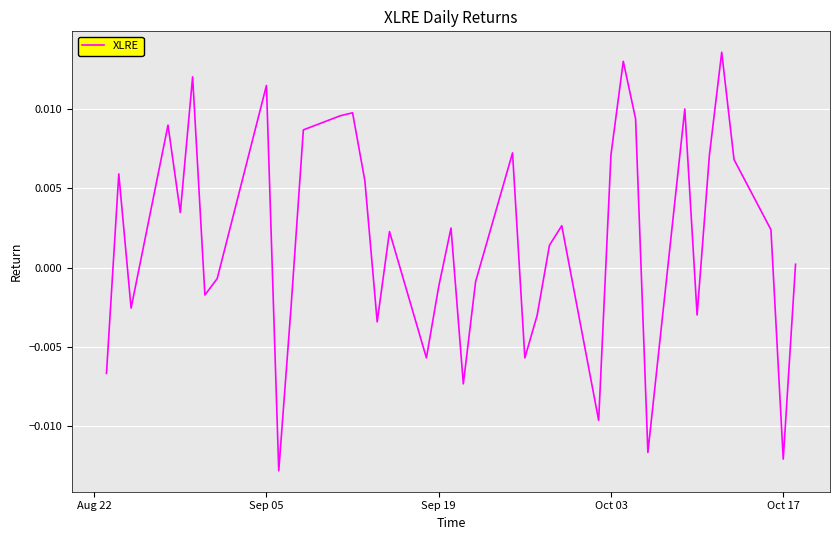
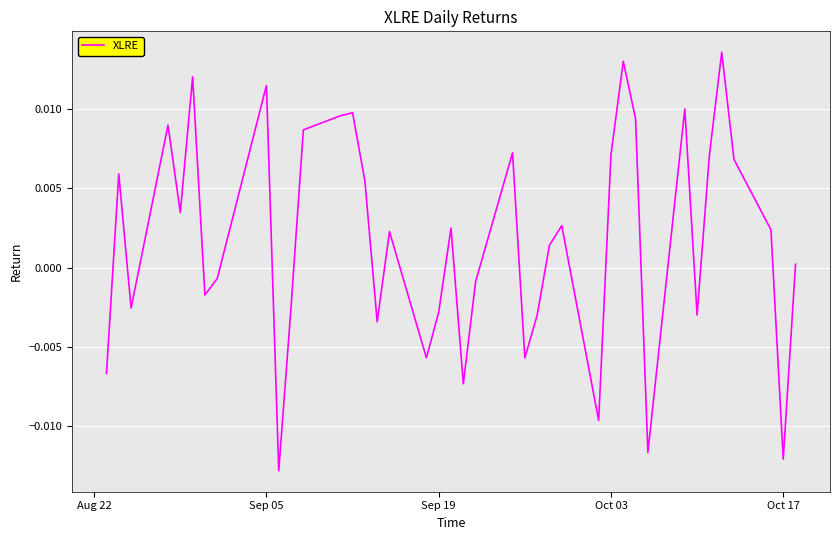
Sep 19: -0.0012 -> -0.0028
